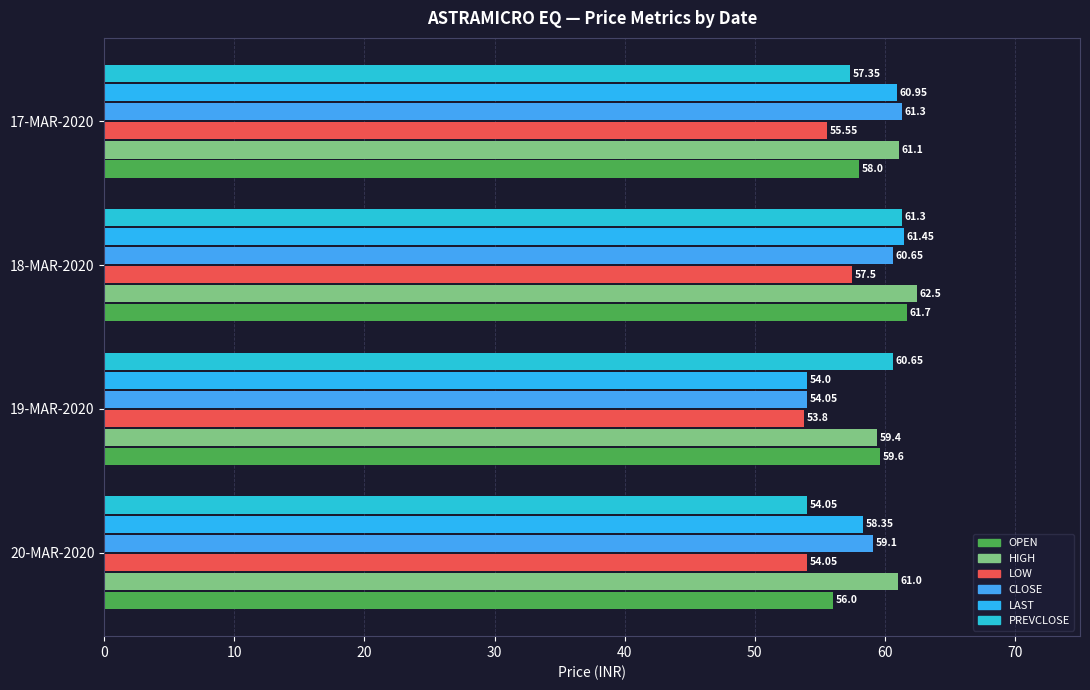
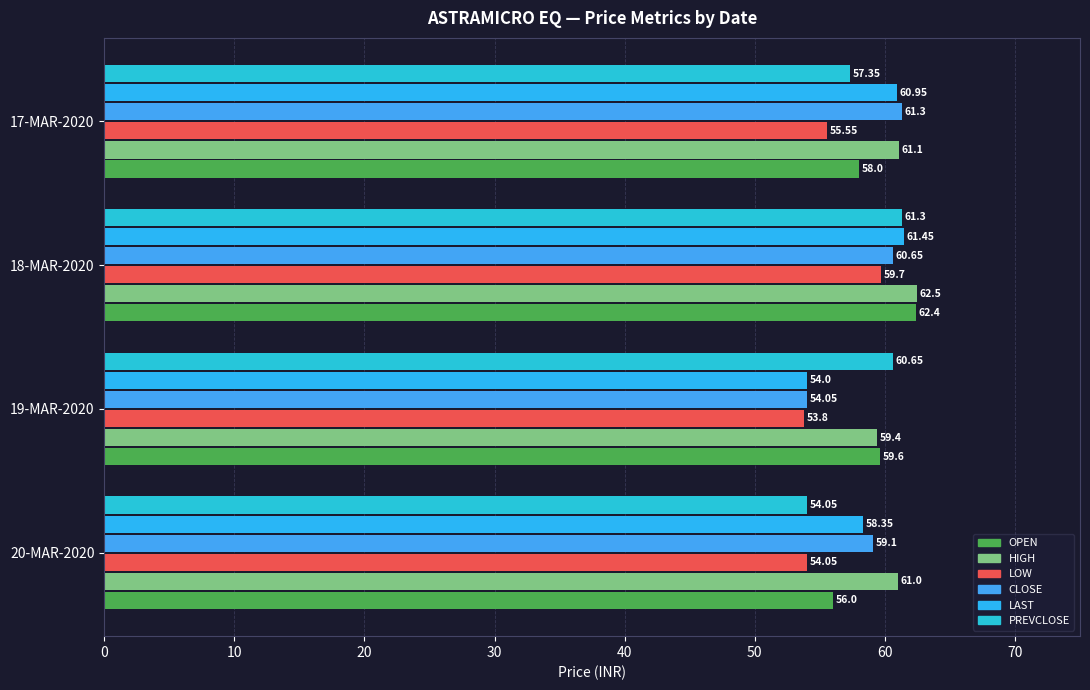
LOW, 18-MAR-2020: 57.5 -> 59.7
OPEN, 18-MAR-2020: 61.7 -> 62.4
